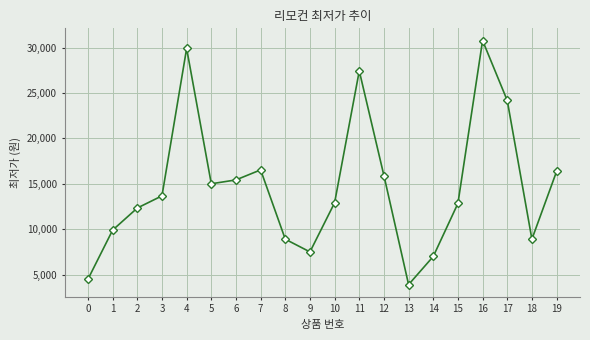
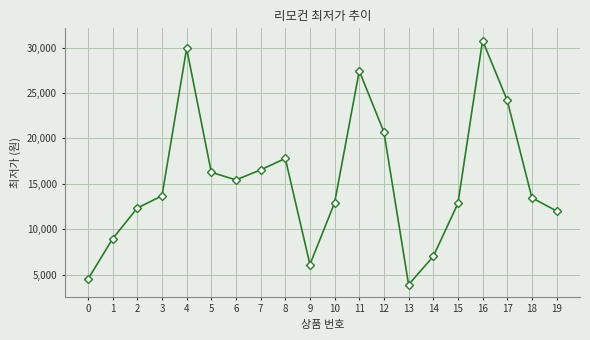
1: 10,000 -> 9,000
5: 15,000 -> 16,000
8: 9,000 -> 18,000
9: 8,000 -> 6,000
12: 16,000 -> 21,000
18: 9,000 -> 13,000
19: 16,000 -> 12,000
